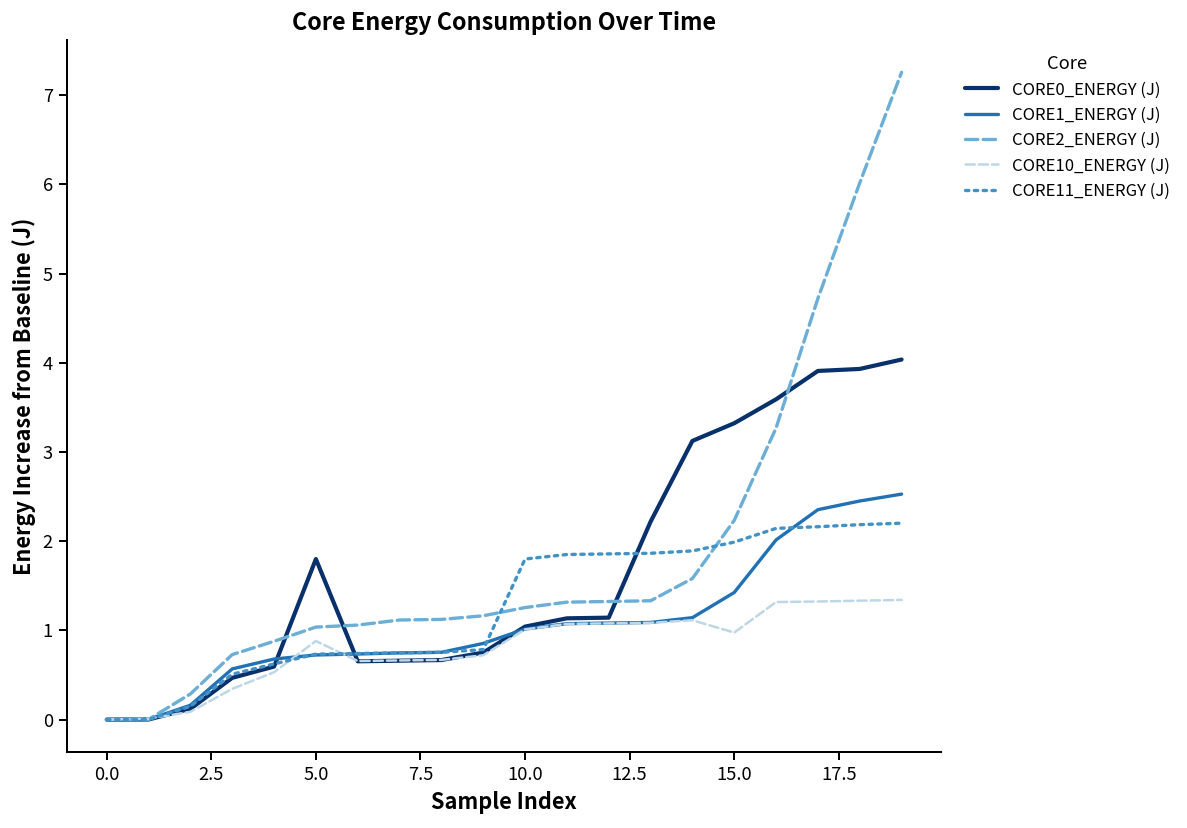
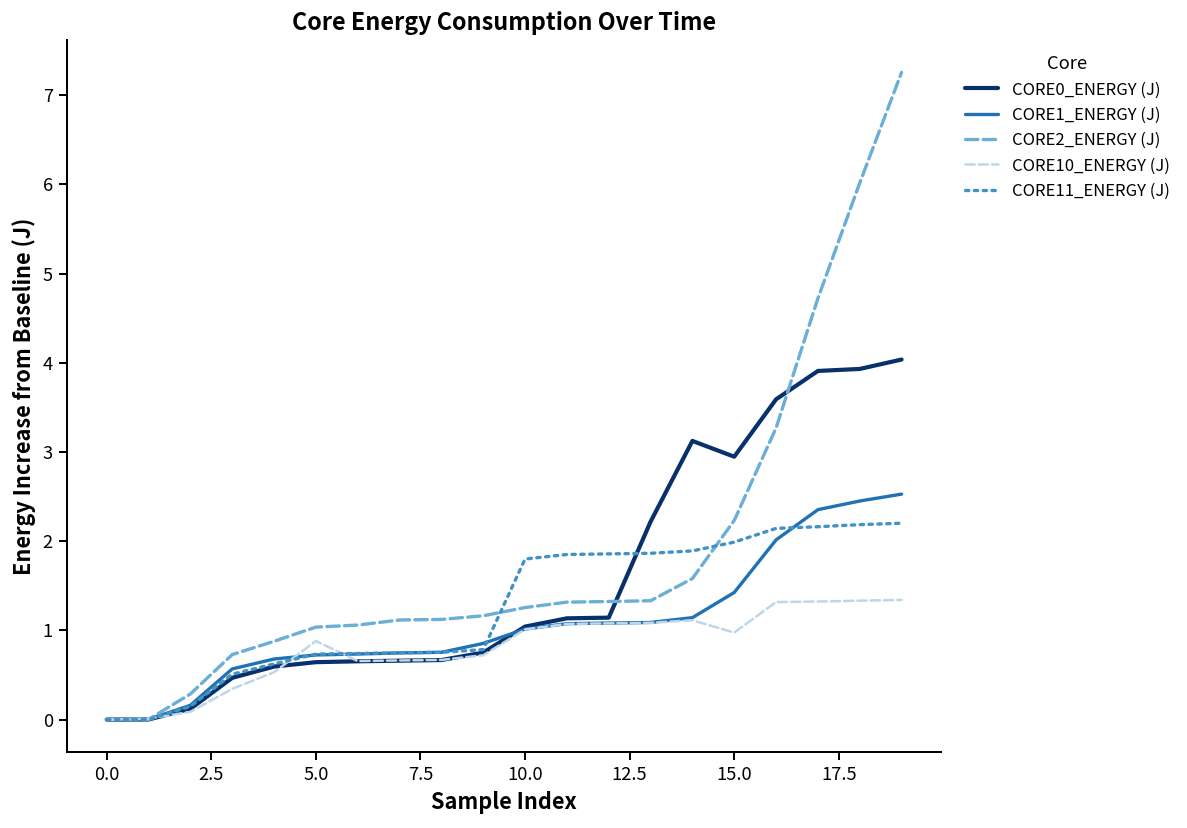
CORE0_ENERGY (J), 5.0: 1.8 -> 0.6
CORE0_ENERGY (J), 15.0: 3.3 -> 2.9
